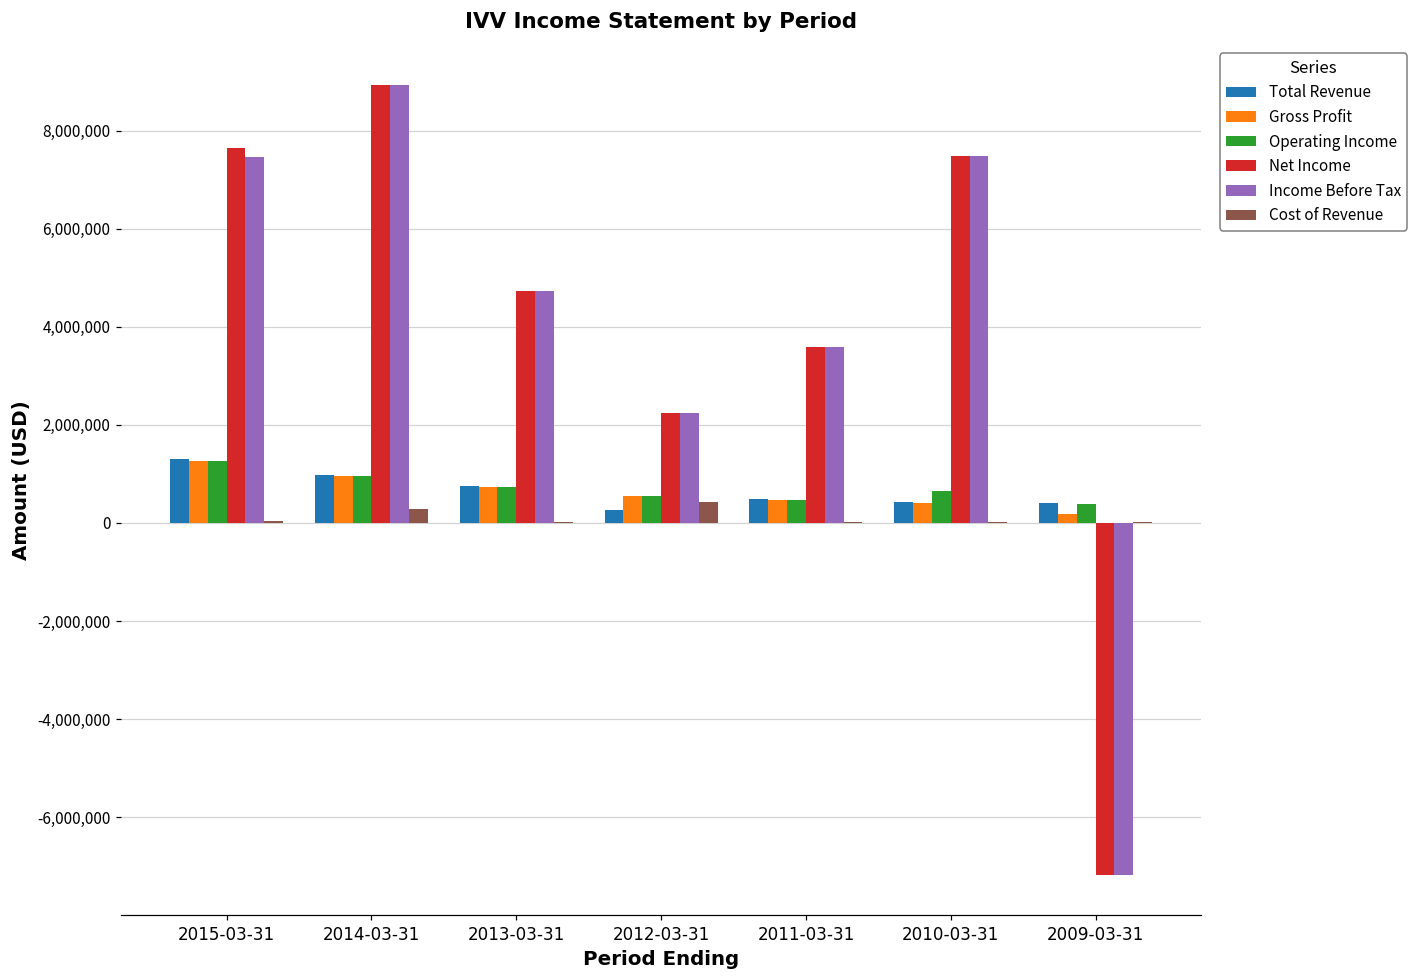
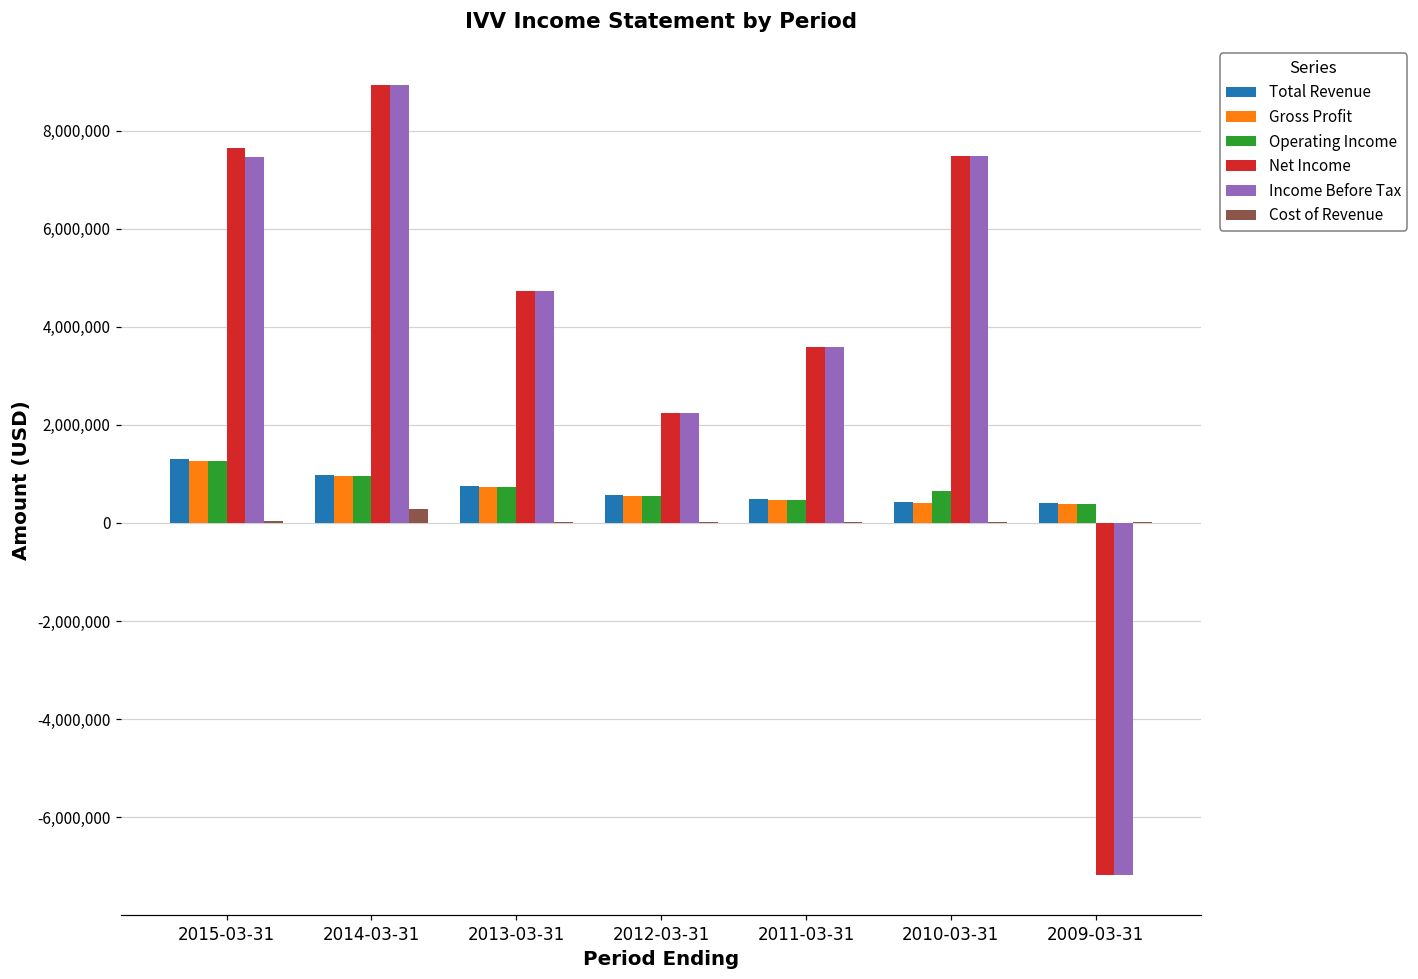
Total Revenue, 2012-03-31: 300,000 -> 600,000
Cost of Revenue, 2012-03-31: 400,000 -> 0
Gross Profit, 2009-03-31: 200,000 -> 400,000
